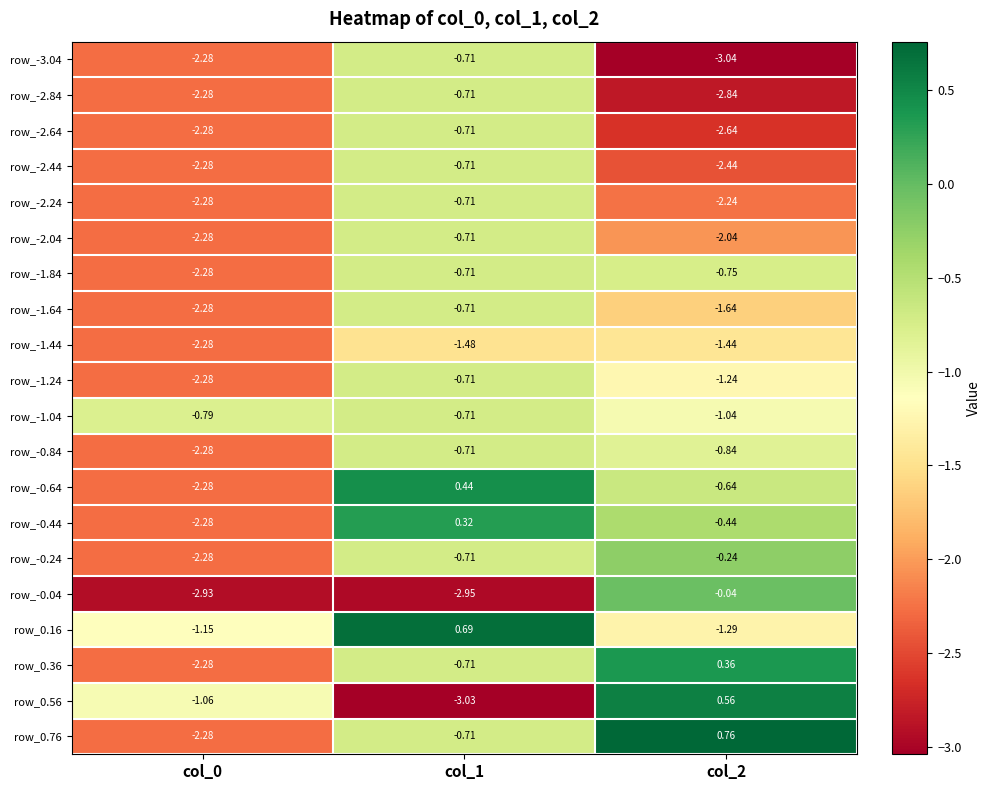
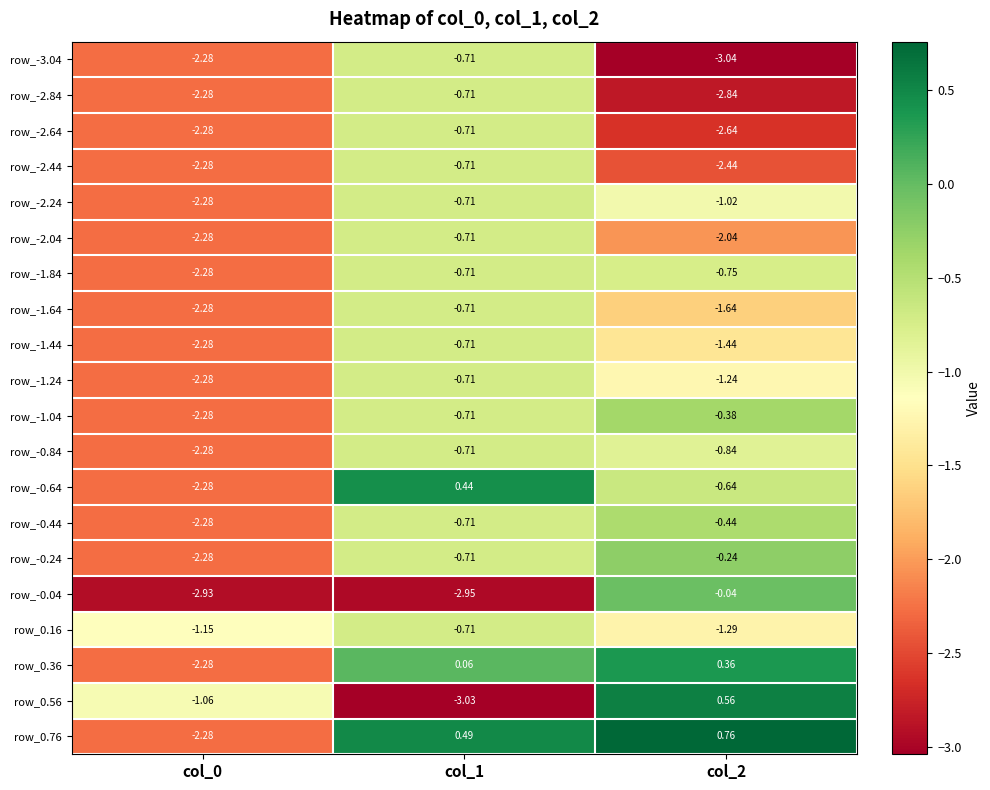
row_-2.24, col_2: -2.24 -> -1.02
row_-1.44, col_1: -1.48 -> -0.71
row_-1.04, col_0: -0.79 -> -2.28
row_-1.04, col_2: -1.04 -> -0.38
row_-0.44, col_1: 0.32 -> -0.71
row_0.16, col_1: 0.69 -> -0.71
row_0.36, col_1: -0.71 -> 0.06
row_0.76, col_1: -0.71 -> 0.49
